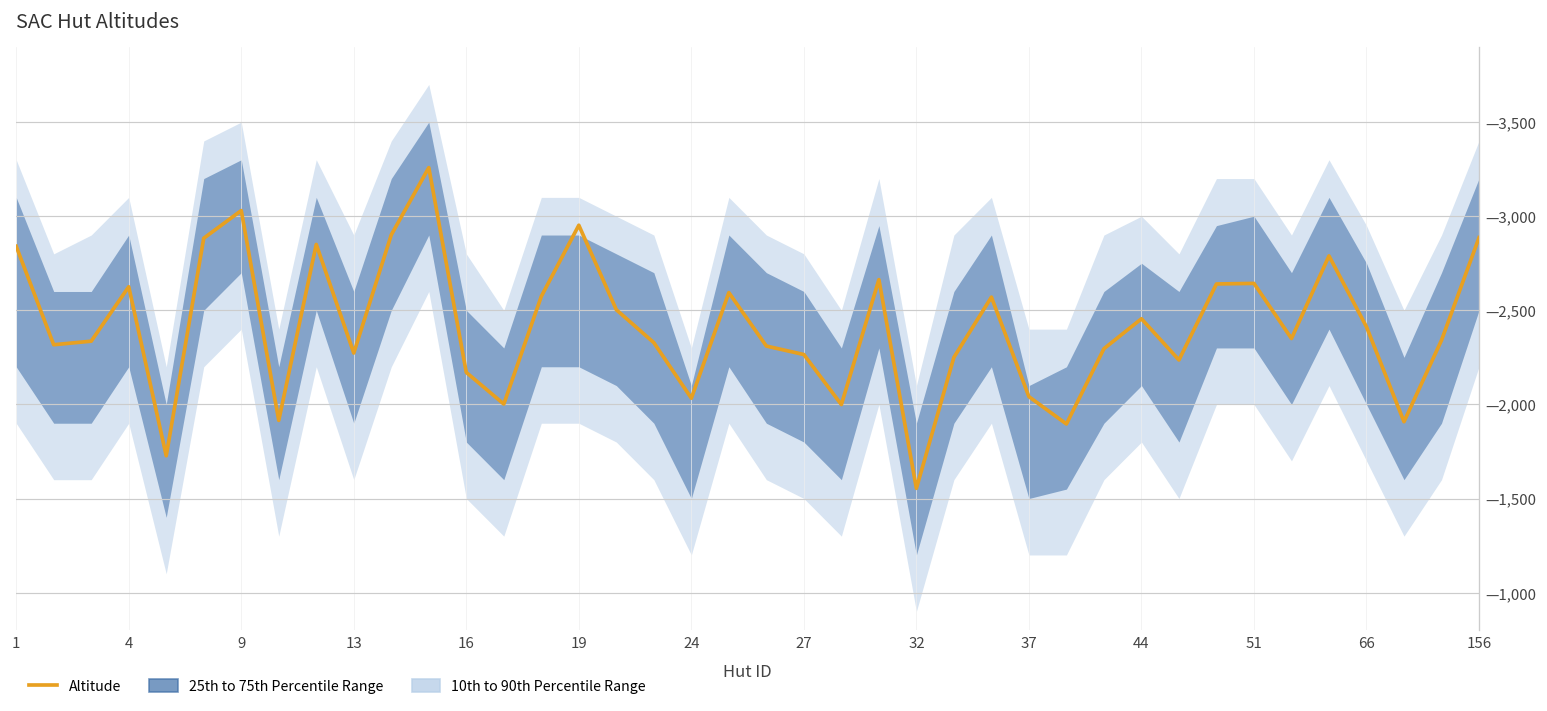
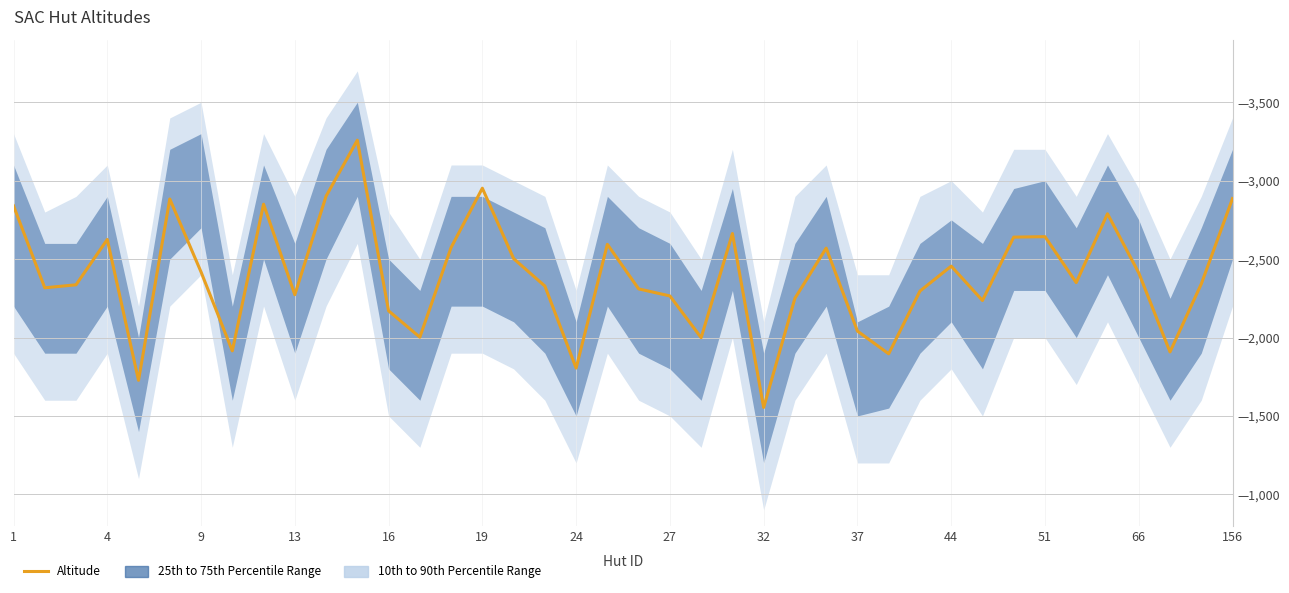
Altitude, 9: —3,030 -> —2,420
Altitude, 24: —2,030 -> —1,810
